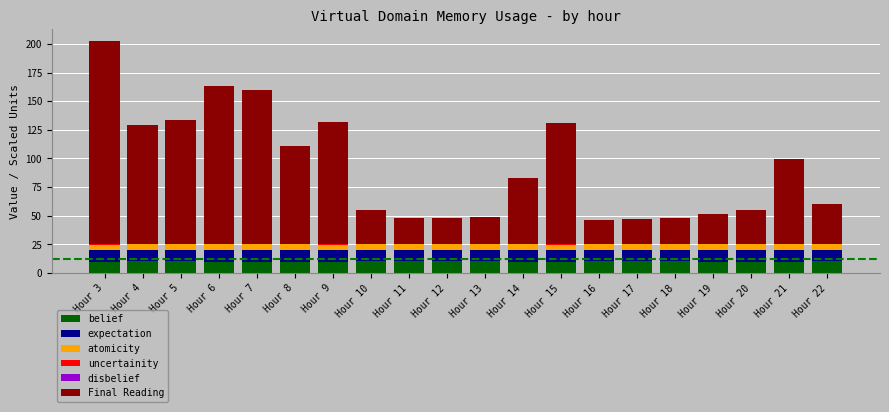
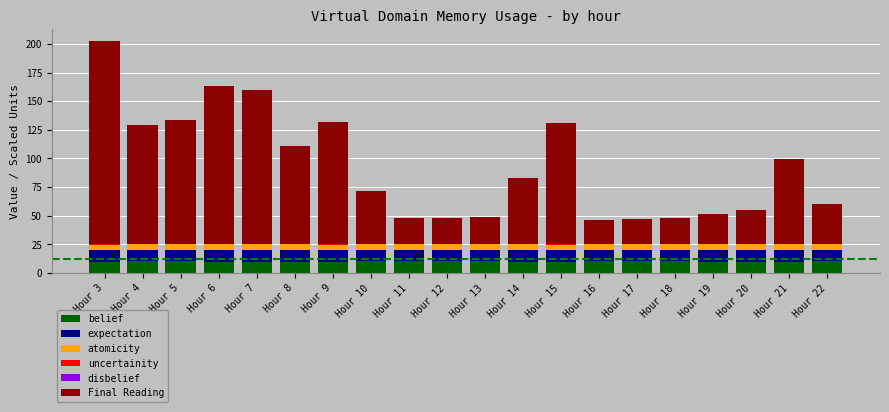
Final Reading, Hour 10: 30 -> 47
